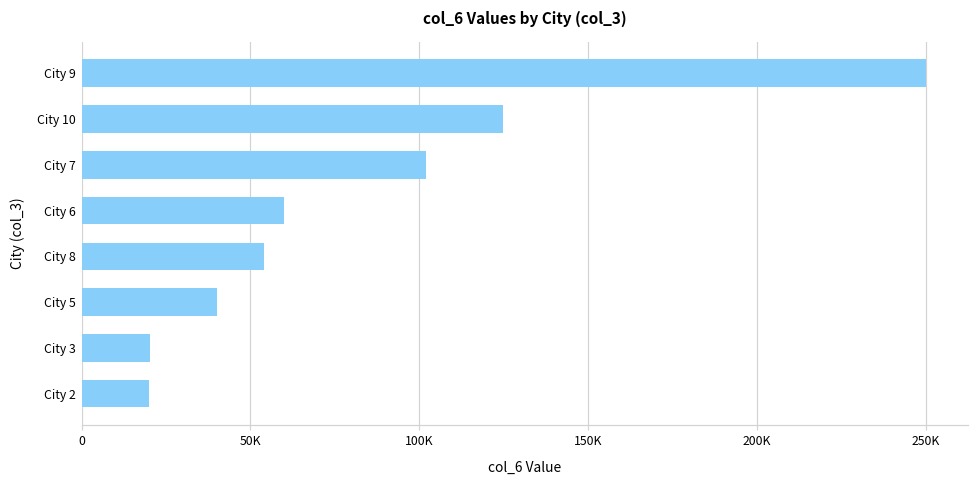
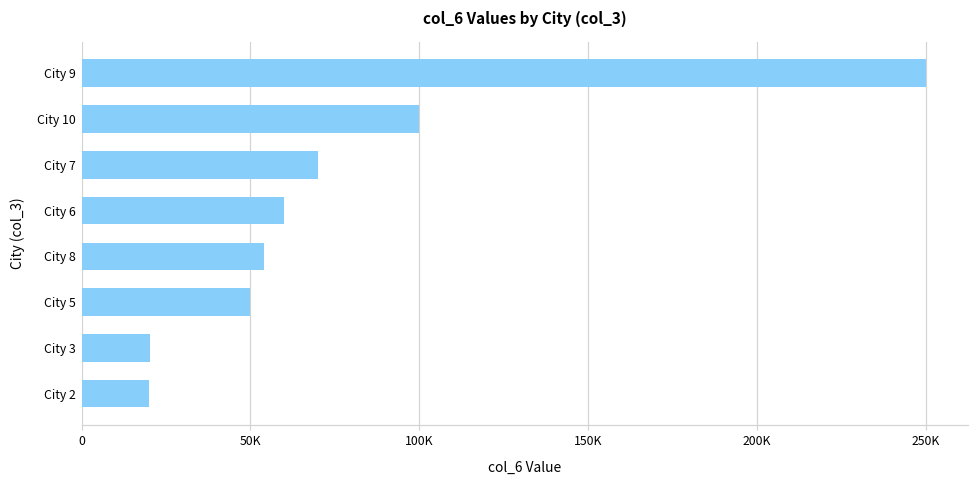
City 10: 125000 -> 100000
City 7: 102000 -> 70000
City 5: 40000 -> 50000
